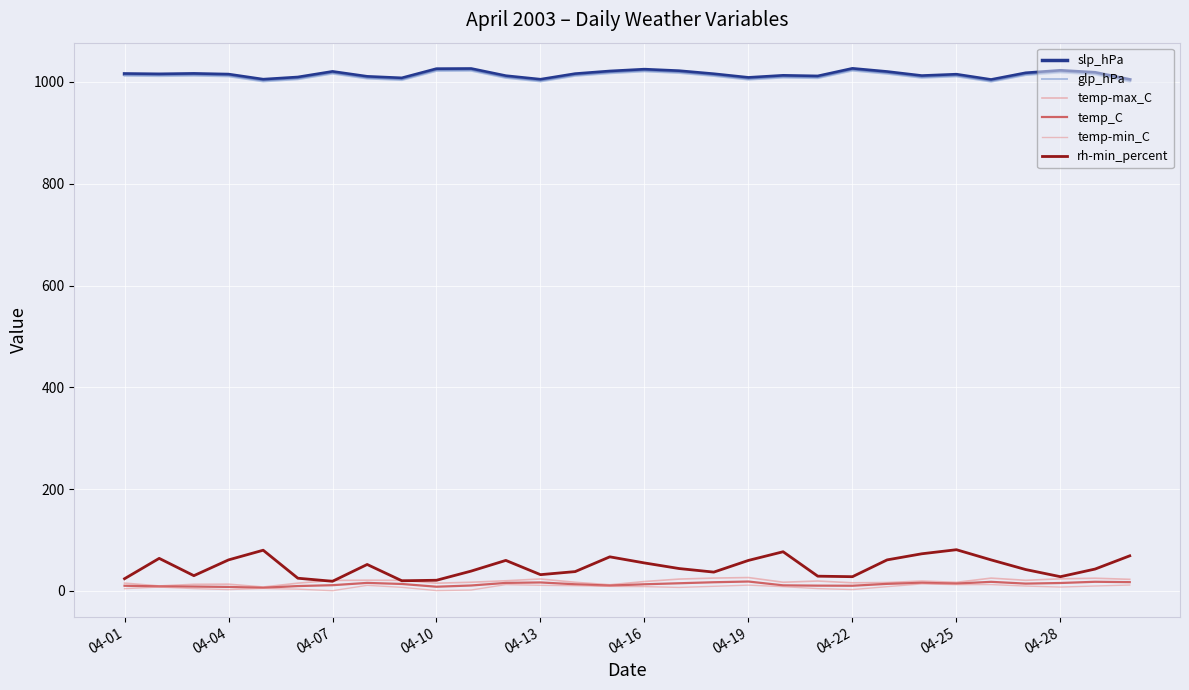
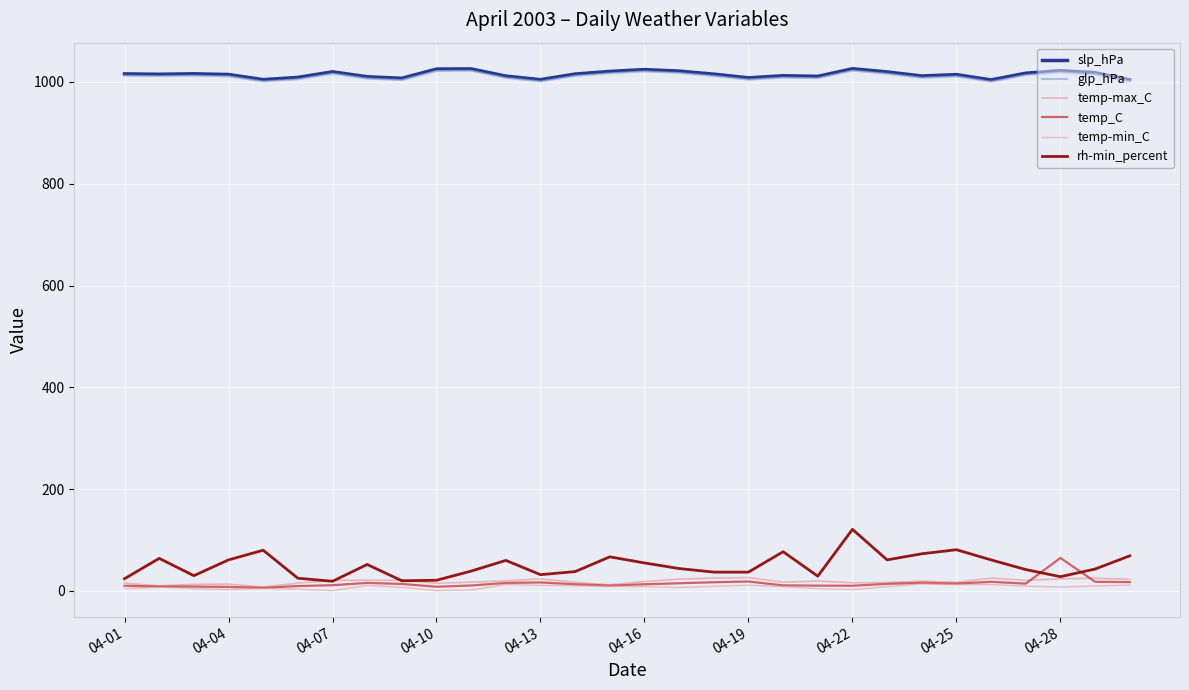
rh-min_percent, 04-19: 60 -> 40
rh-min_percent, 04-22: 30 -> 120
temp_C, 04-28: 20 -> 60
